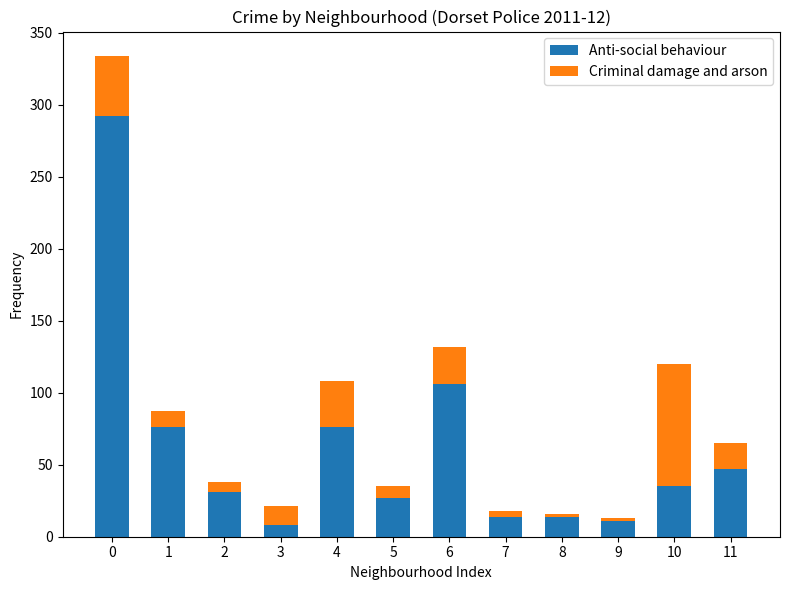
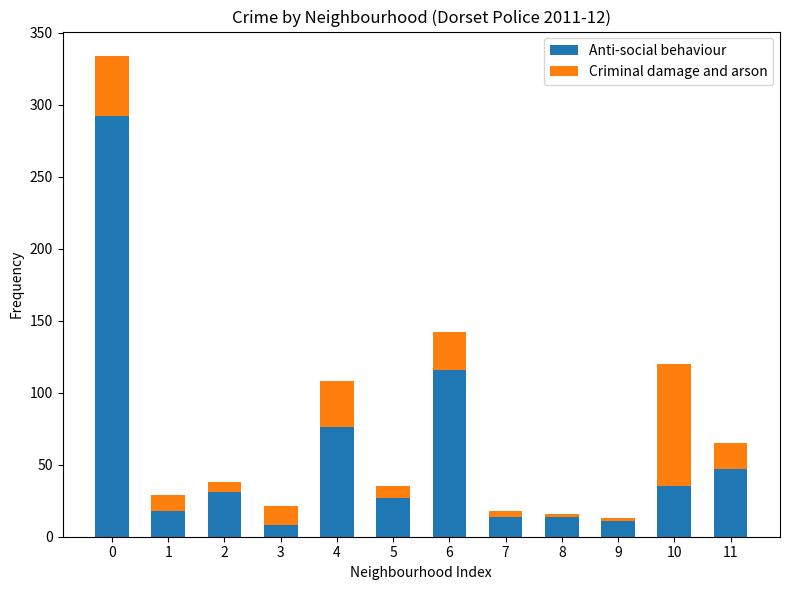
Anti-social behaviour, 1: 76 -> 18
Anti-social behaviour, 6: 106 -> 116
